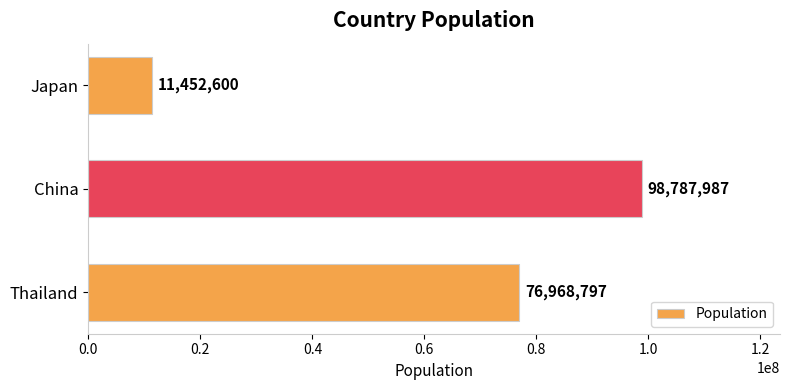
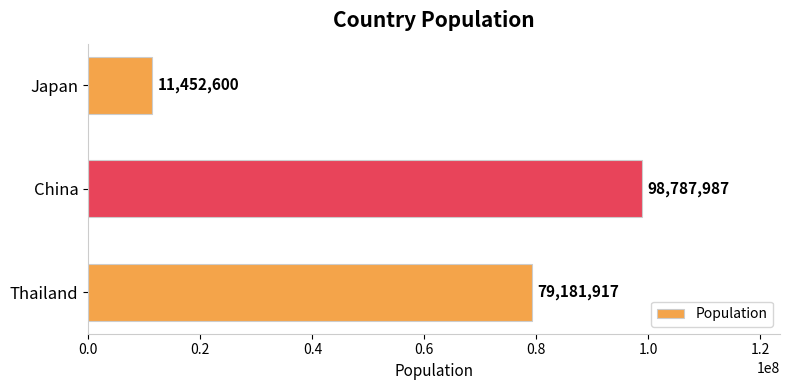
Thailand: 76,968,797 -> 79,181,917
